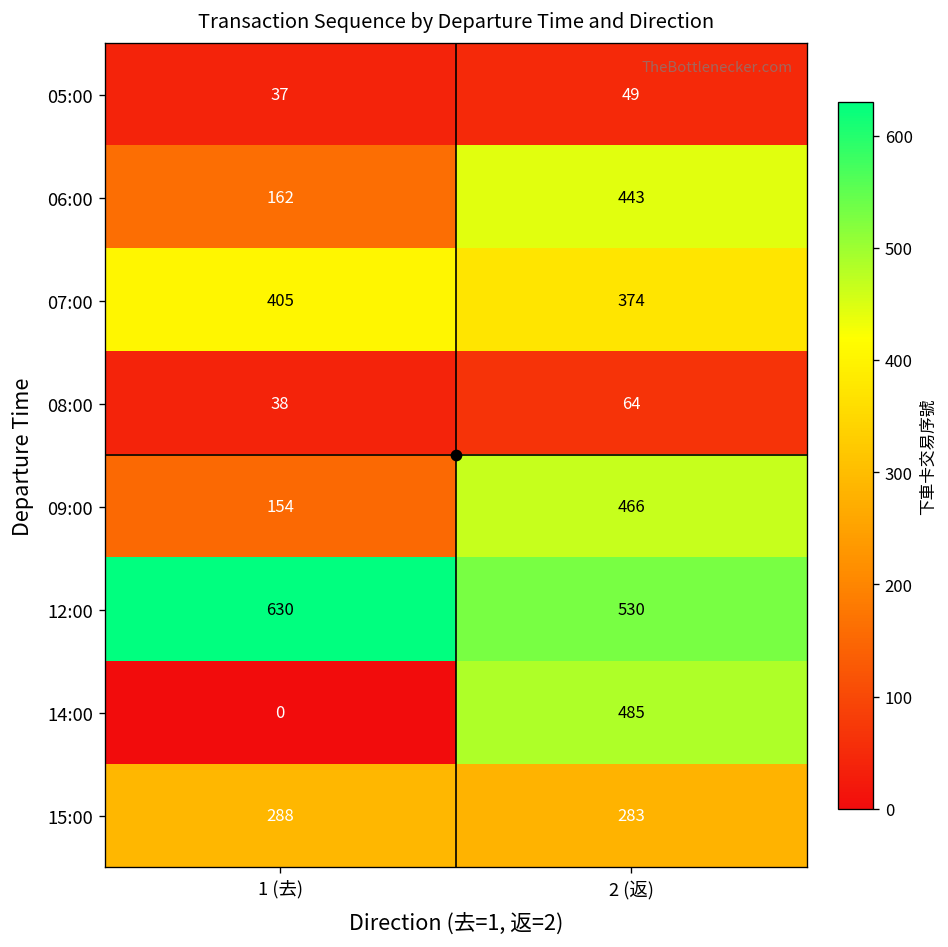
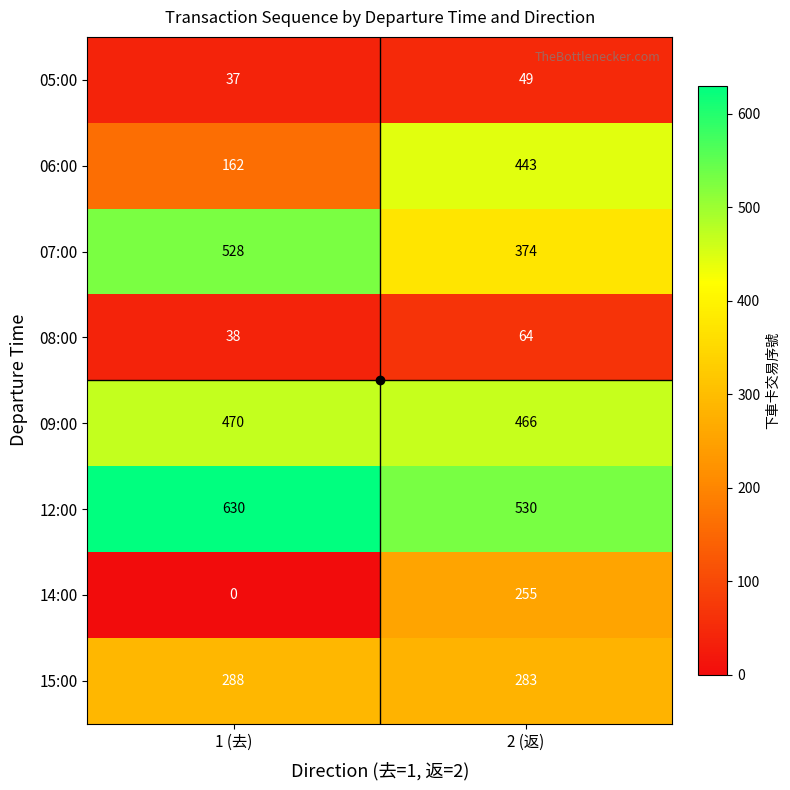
07:00, 1 (去): 405 -> 528
09:00, 1 (去): 154 -> 470
14:00, 2 (返): 485 -> 255
